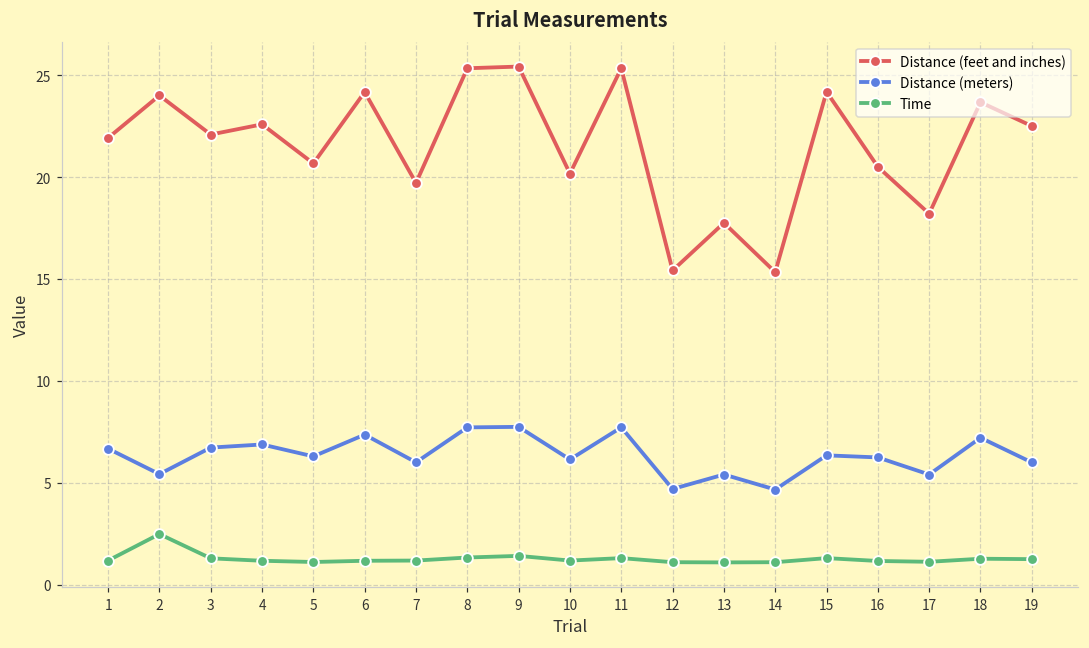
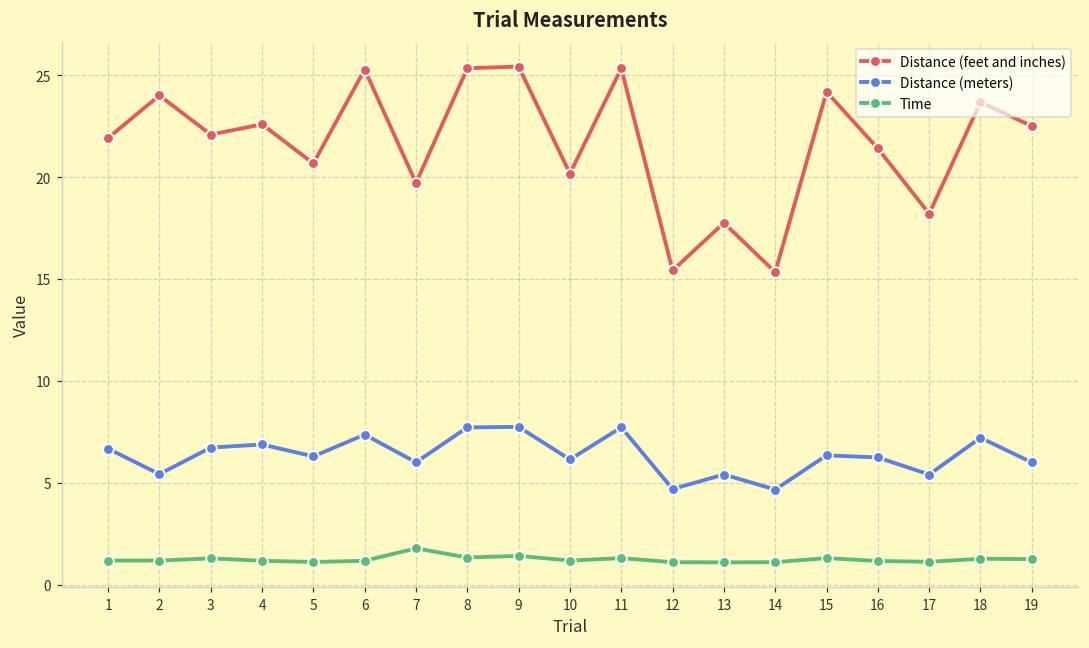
Time, 2: 2.5 -> 1.2
Distance (feet and inches), 6: 24.2 -> 25.3
Time, 7: 1.2 -> 1.8
Distance (feet and inches), 16: 20.5 -> 21.4
